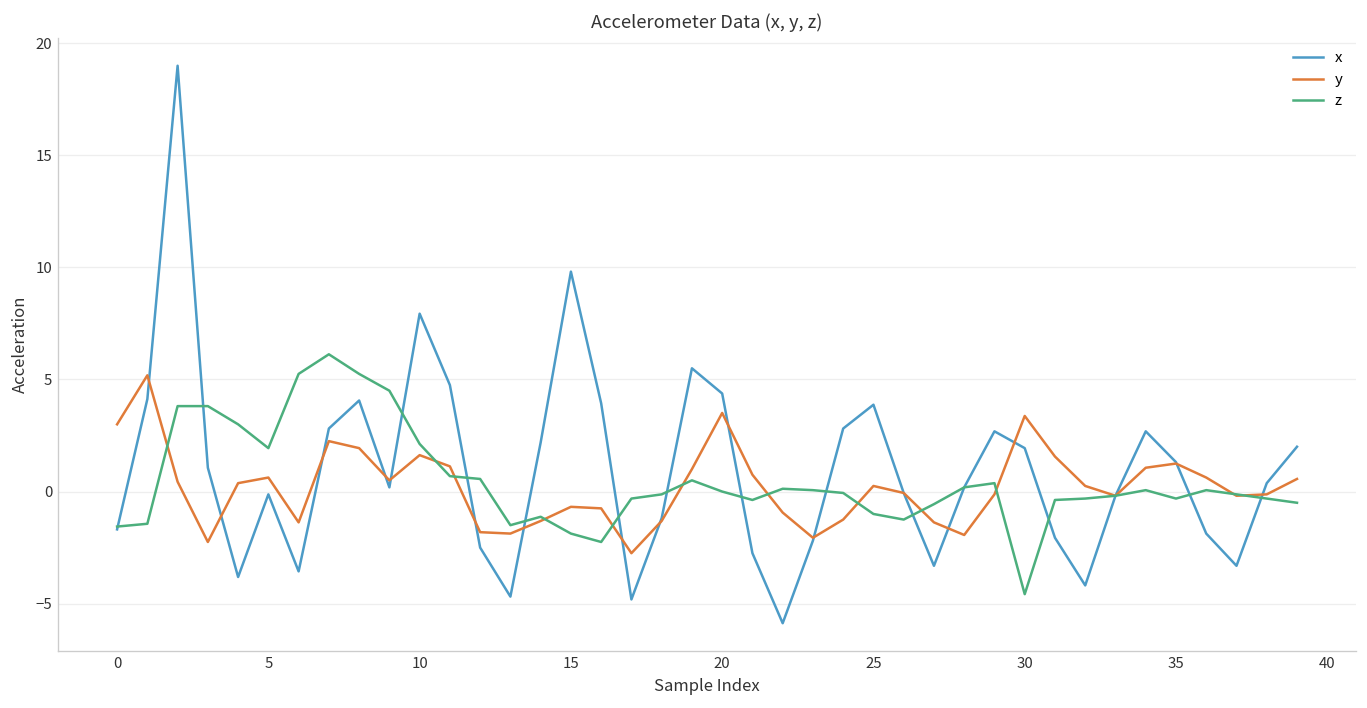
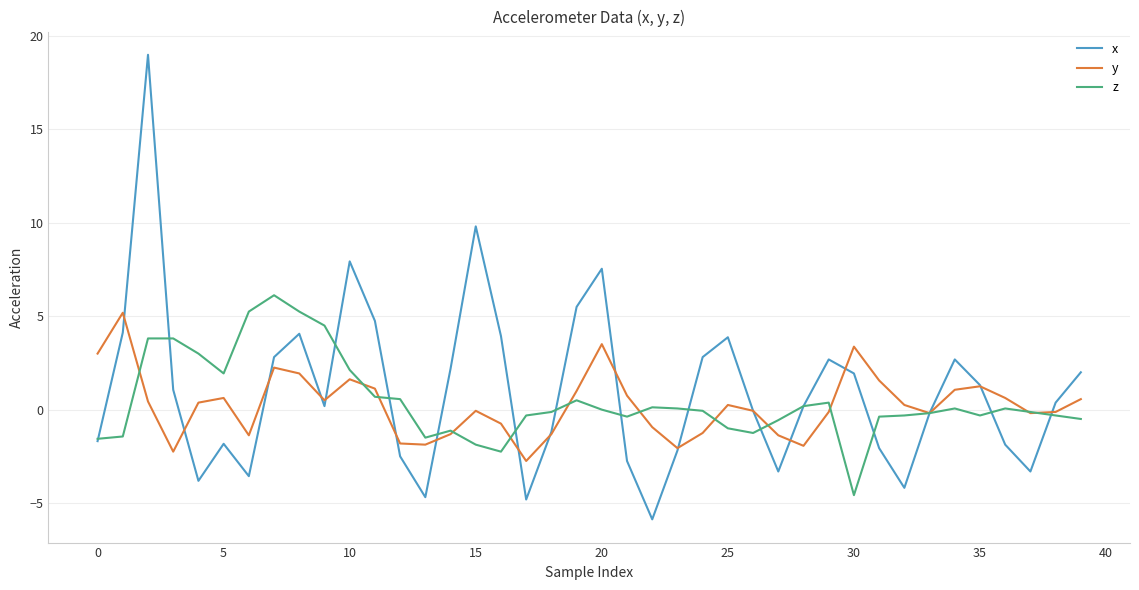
x, 5: -0.1 -> -1.8
y, 15: -0.7 -> -0.1
x, 20: 4.4 -> 7.5
